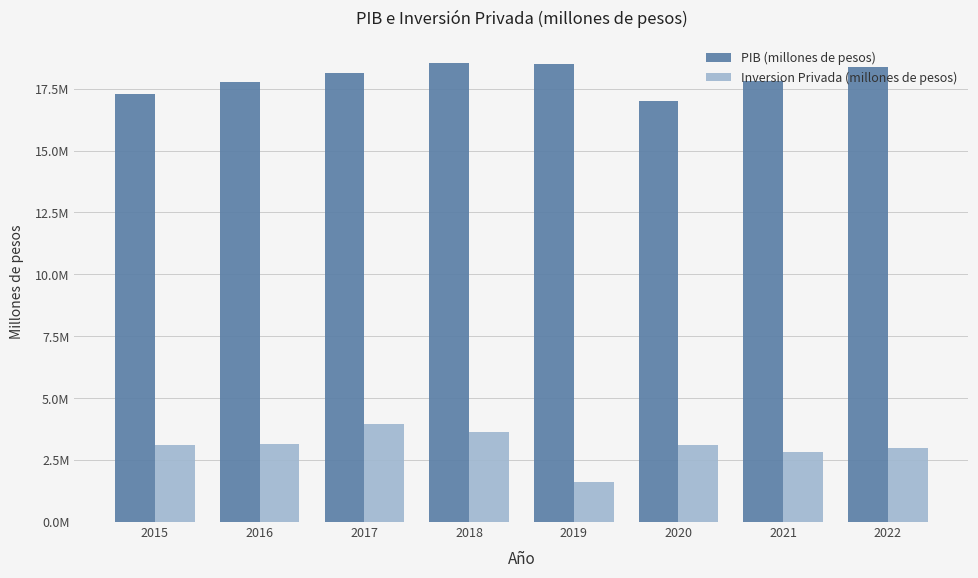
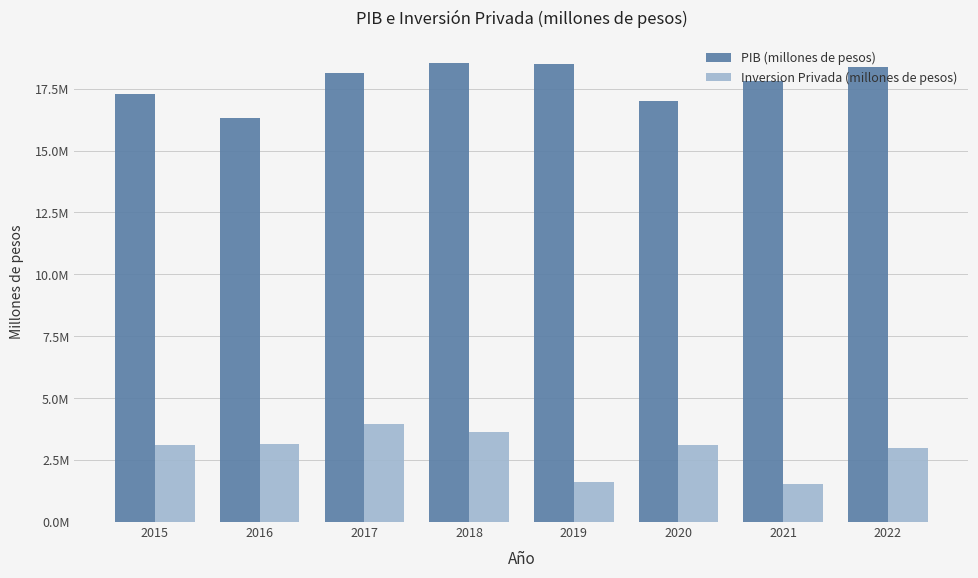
PIB (millones de pesos), 2016: 17700000 -> 16300000
Inversion Privada (millones de pesos), 2021: 2800000 -> 1500000
